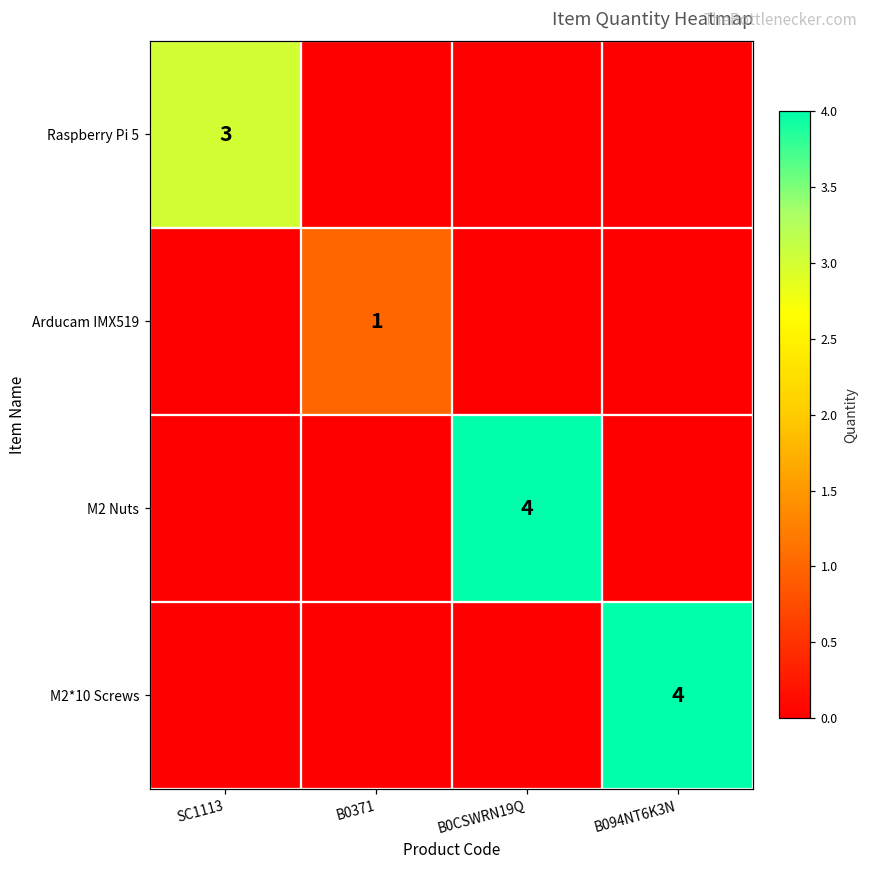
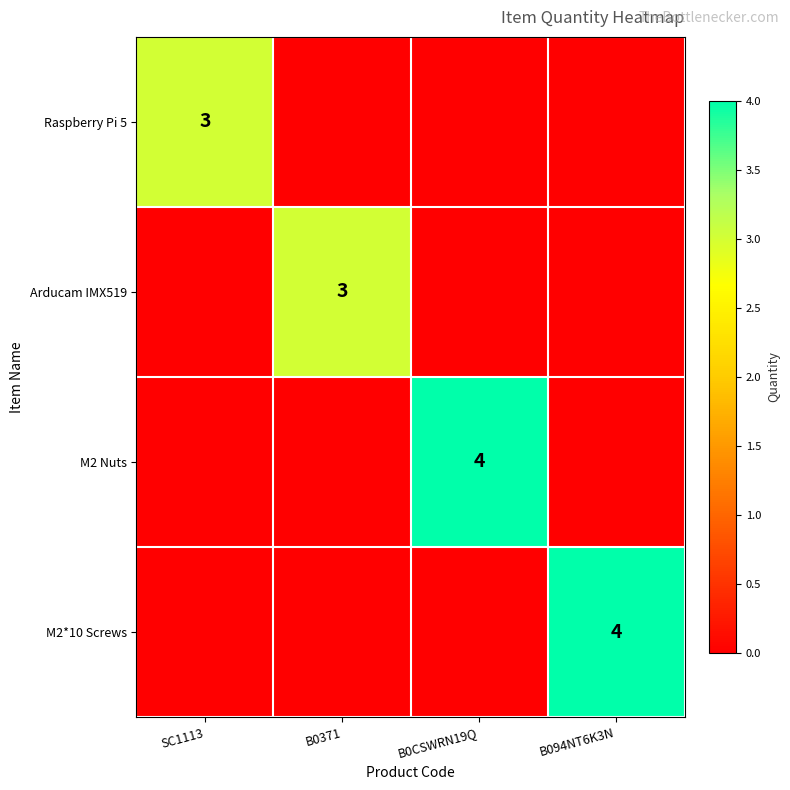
Arducam IMX519, B0371: 1 -> 3
